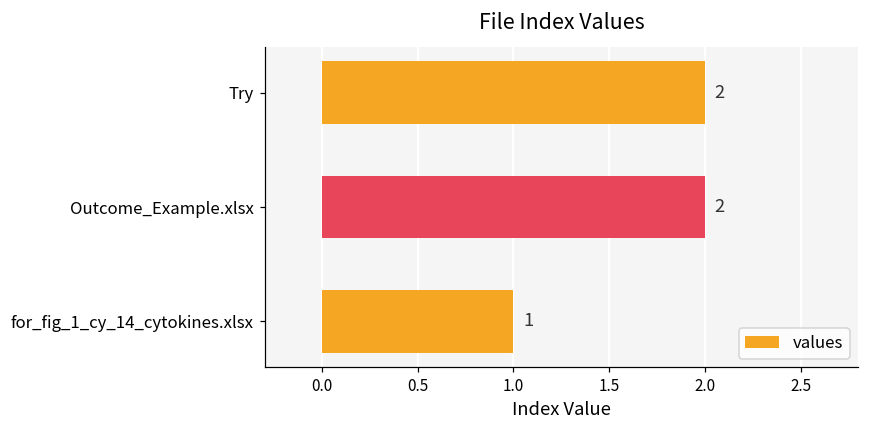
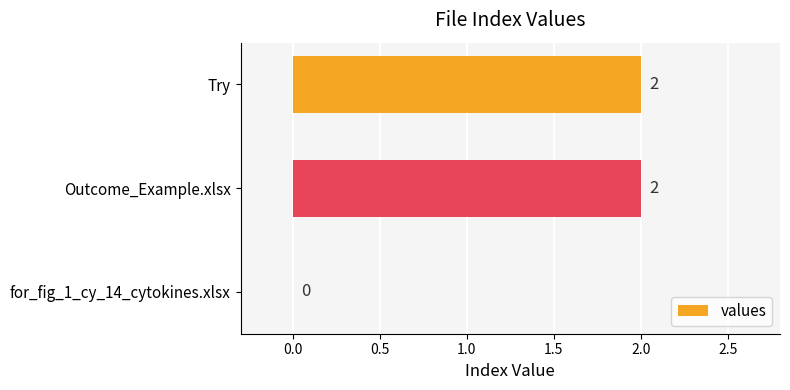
for_fig_1_cy_14_cytokines.xlsx: 1 -> 0
